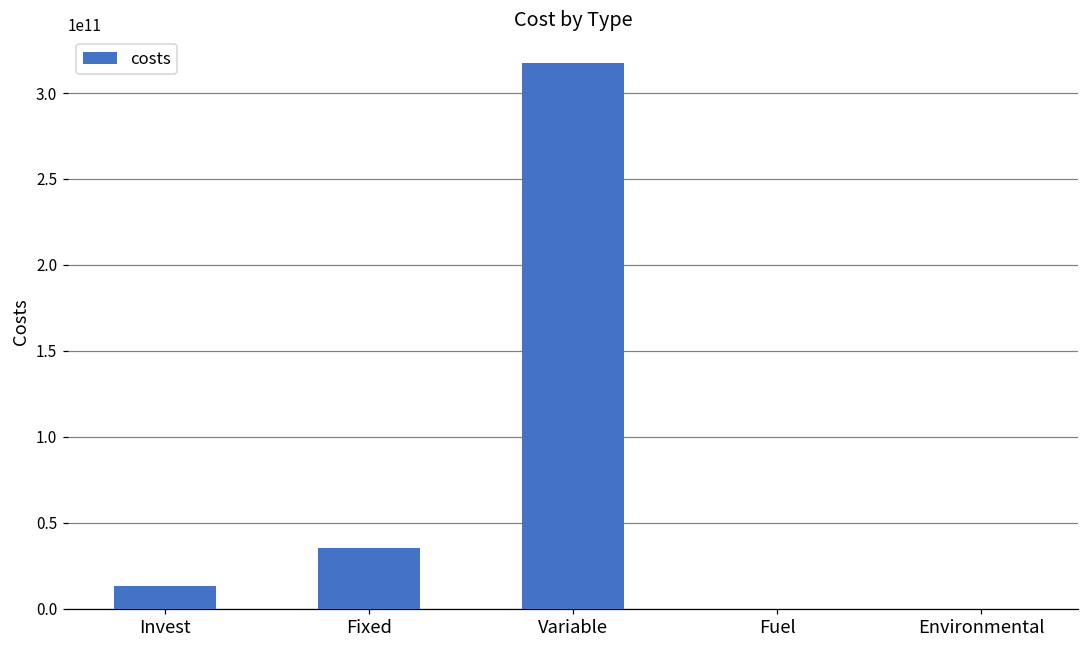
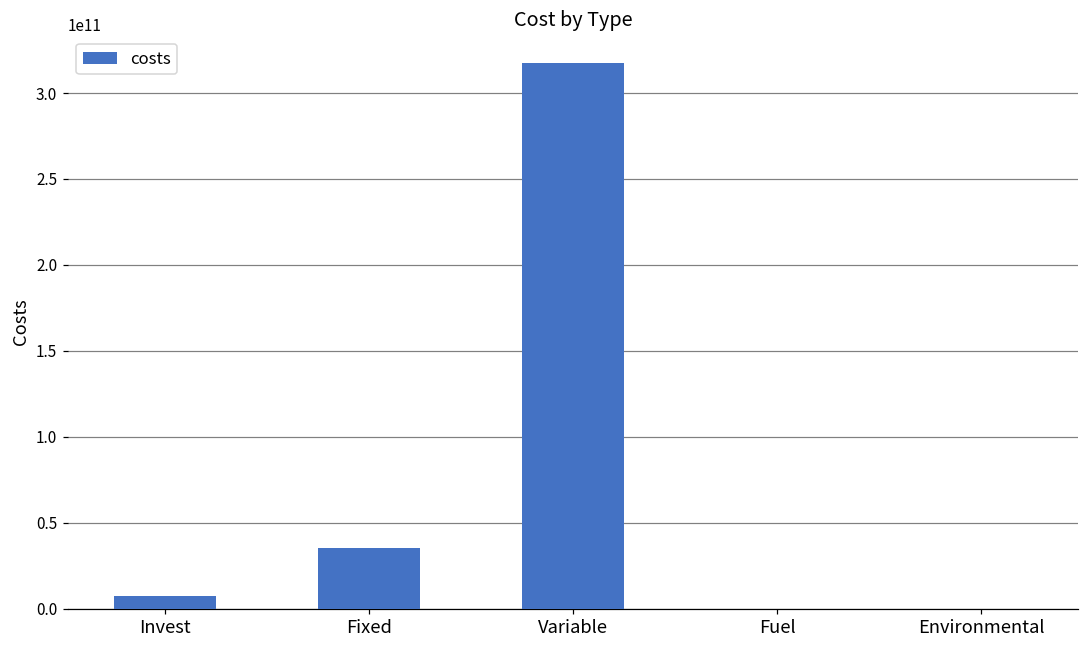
Invest: 13000000000 -> 7000000000
